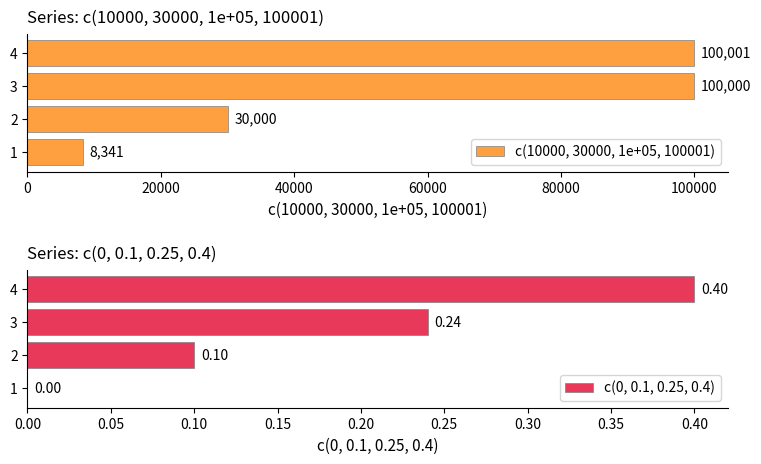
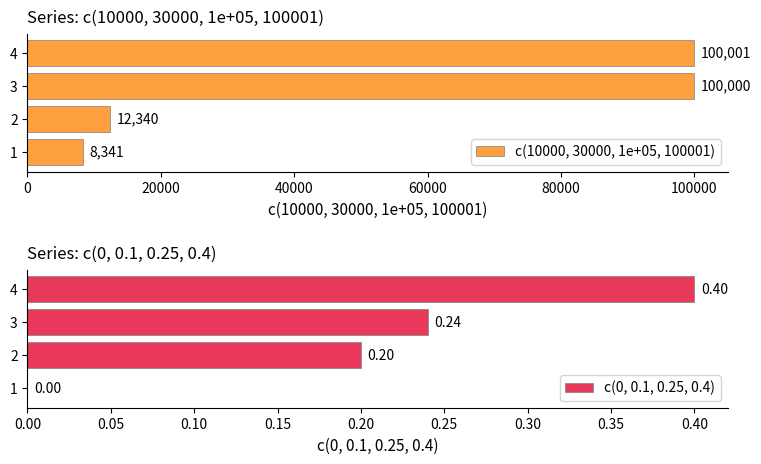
Series: c(10000, 30000, 1e+05, 100001), 2: 30,000 -> 12,340
Series: c(0, 0.1, 0.25, 0.4), 2: 0.10 -> 0.20
